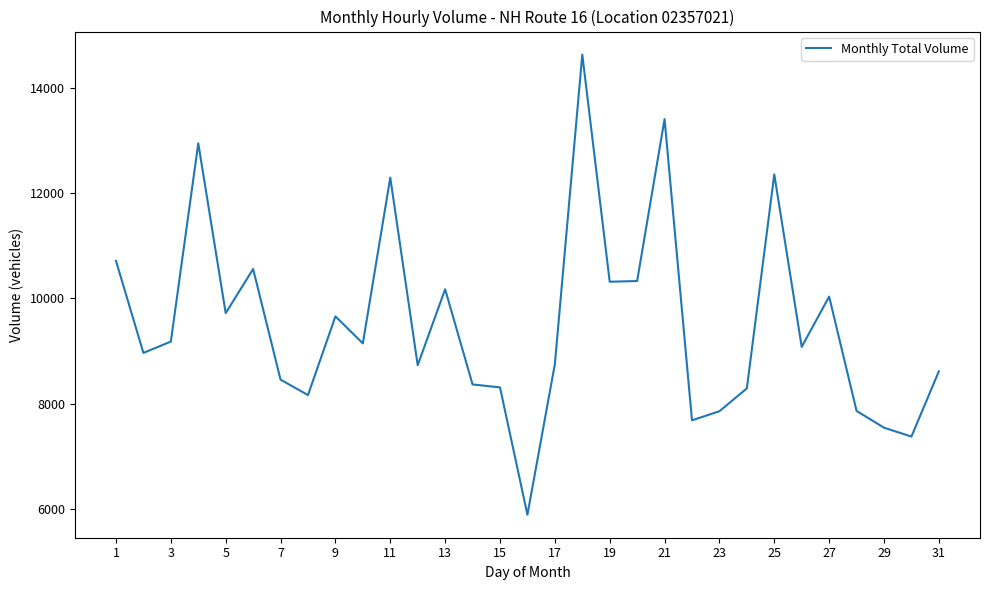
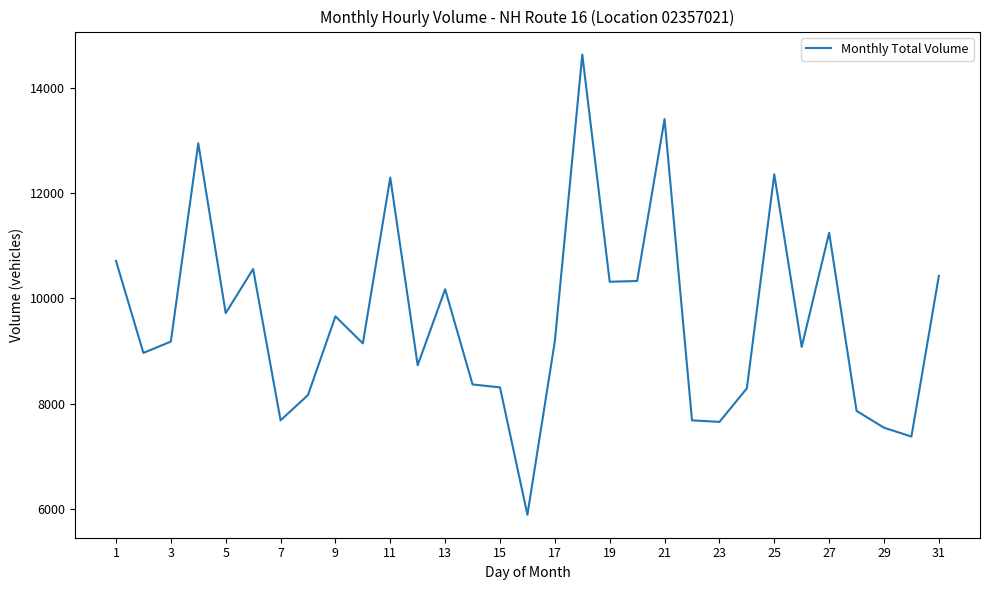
7: 8500 -> 7700
17: 8700 -> 9200
23: 7900 -> 7700
27: 10000 -> 11200
31: 8600 -> 10400
